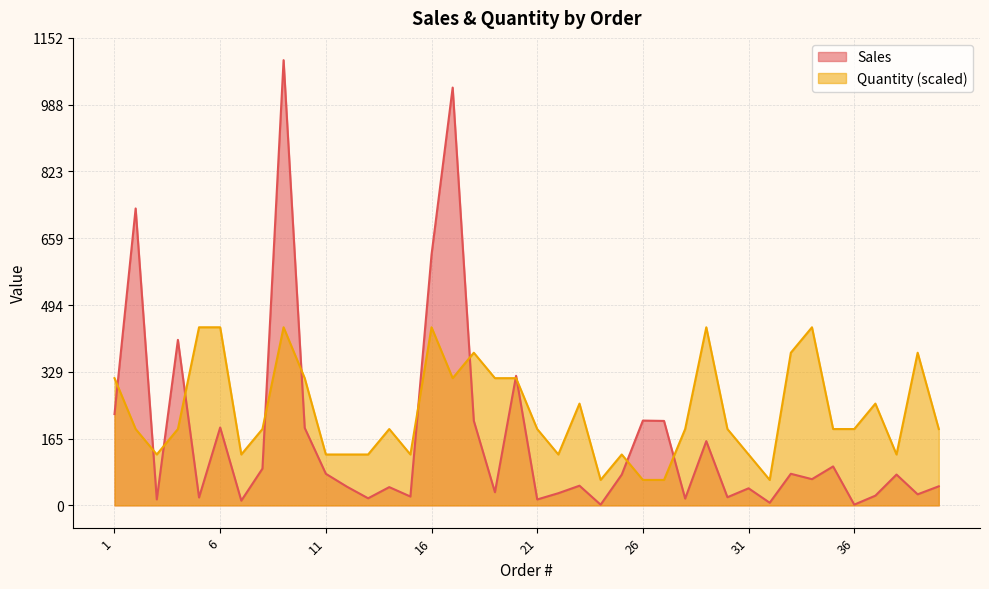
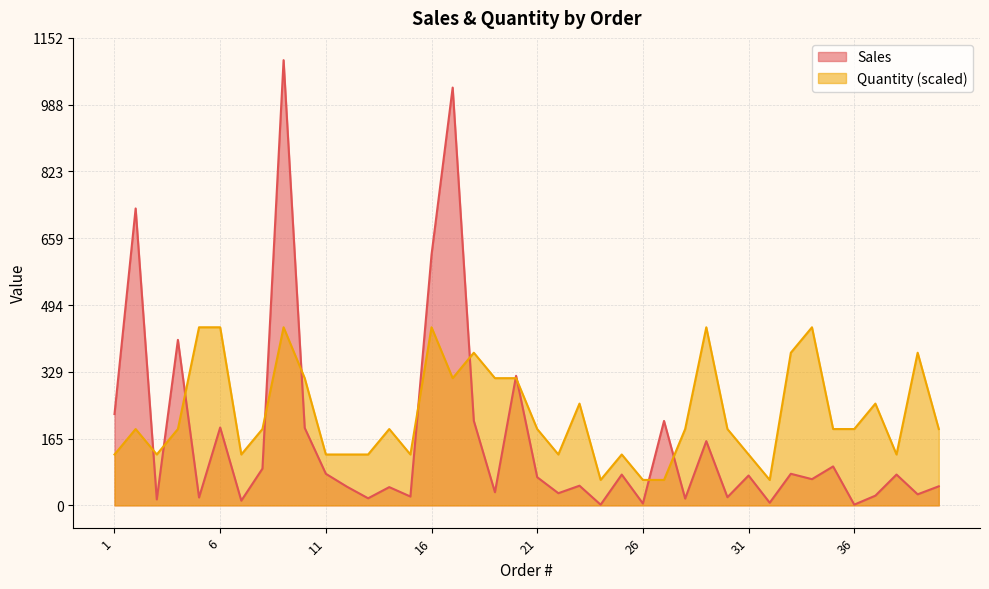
Quantity (scaled), 1: 310 -> 130
Sales, 21: 10 -> 70
Sales, 26: 210 -> 0
Sales, 31: 40 -> 70
